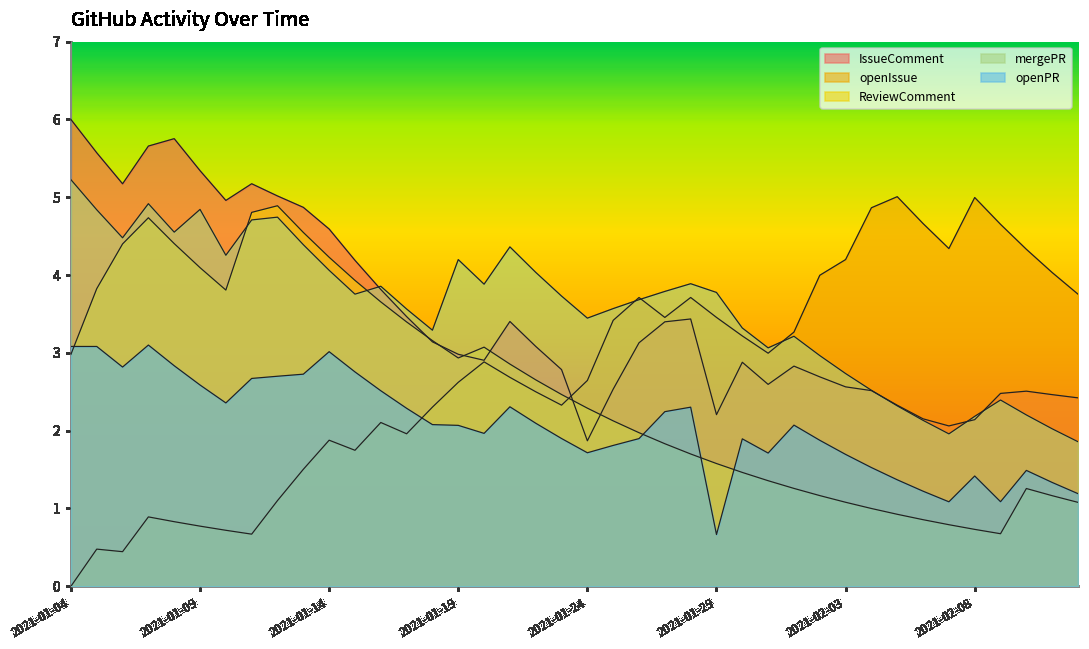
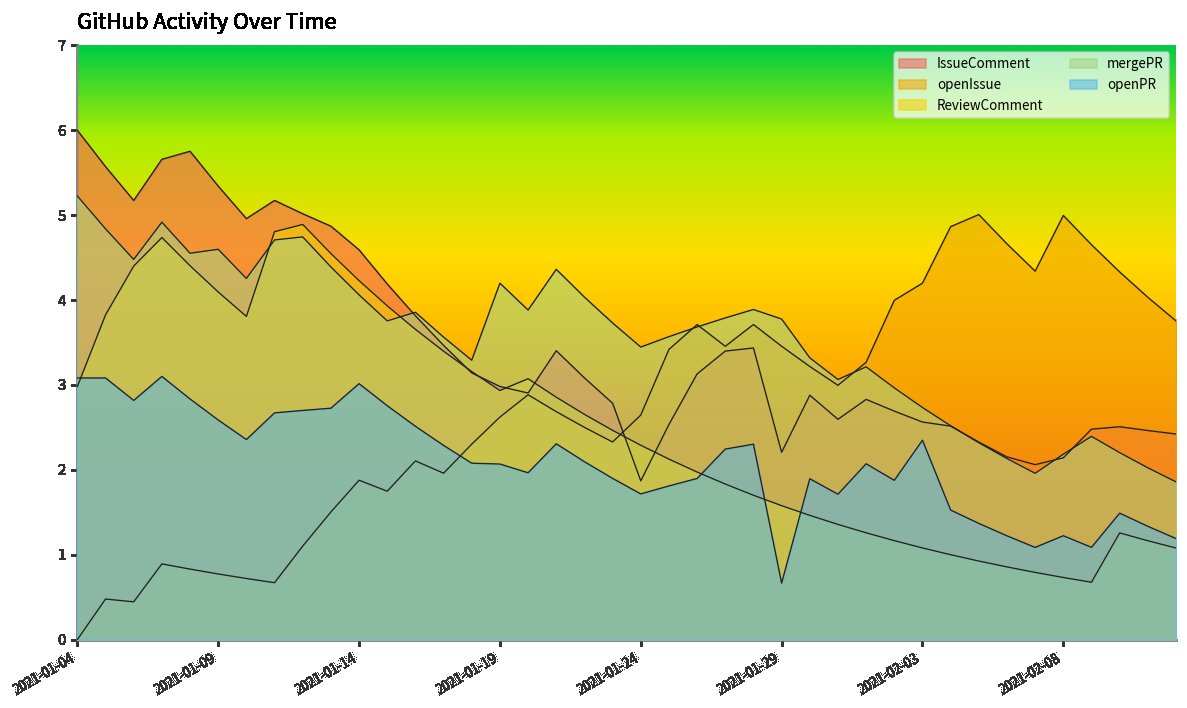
mergePR, 2021-01-09: 4.8 -> 4.6
openPR, 2021-02-03: 1.7 -> 2.3
openPR, 2021-02-08: 1.4 -> 1.2
